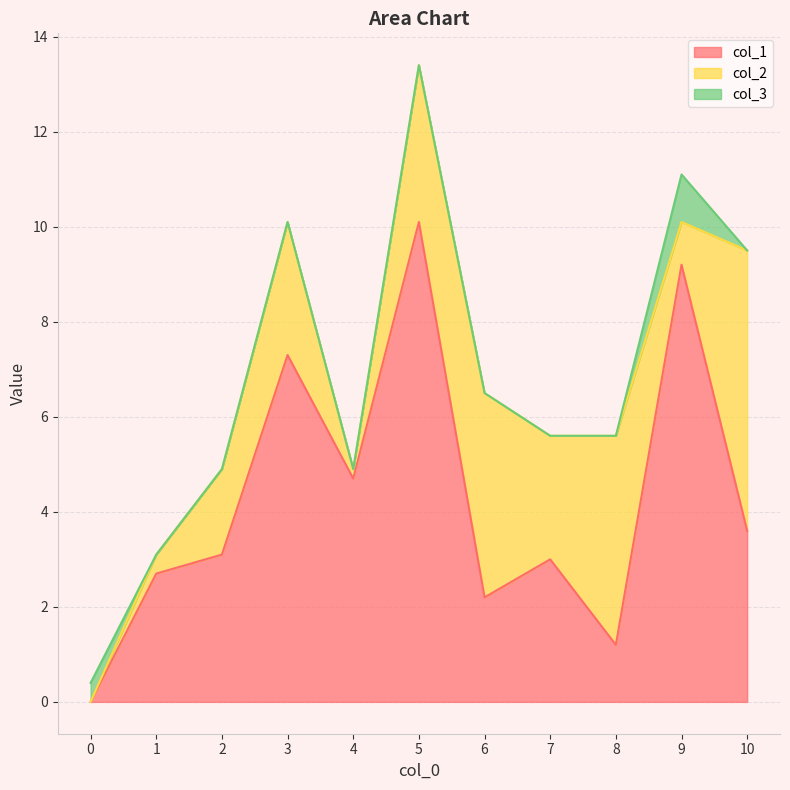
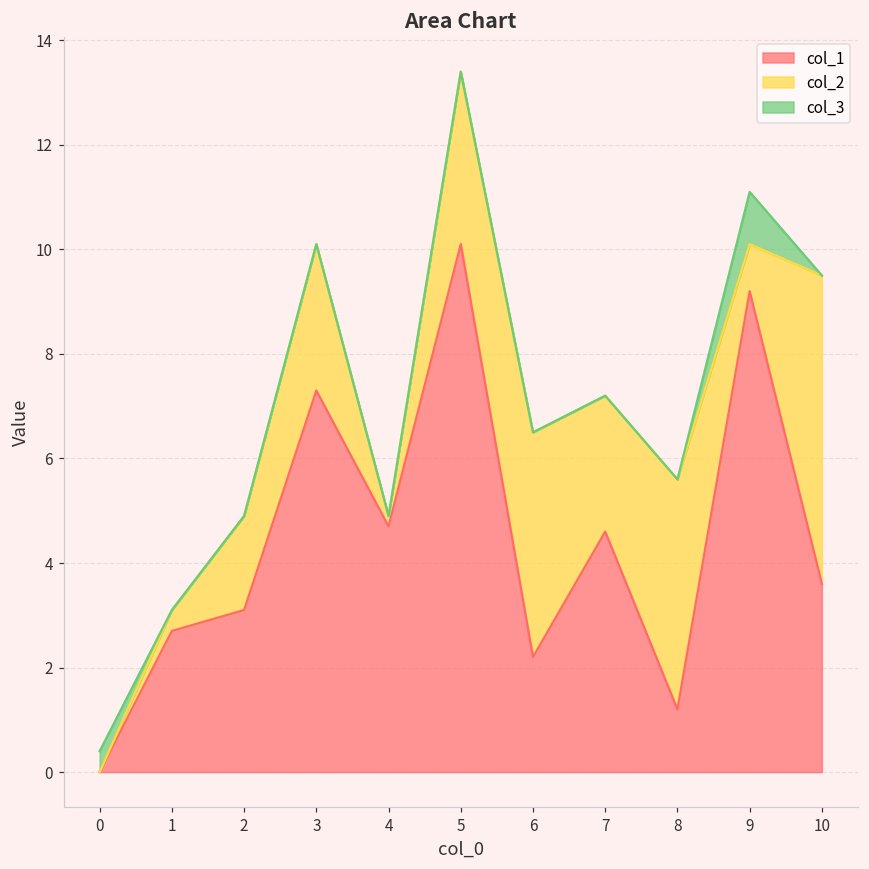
col_1, 7: 3.0 -> 4.6
